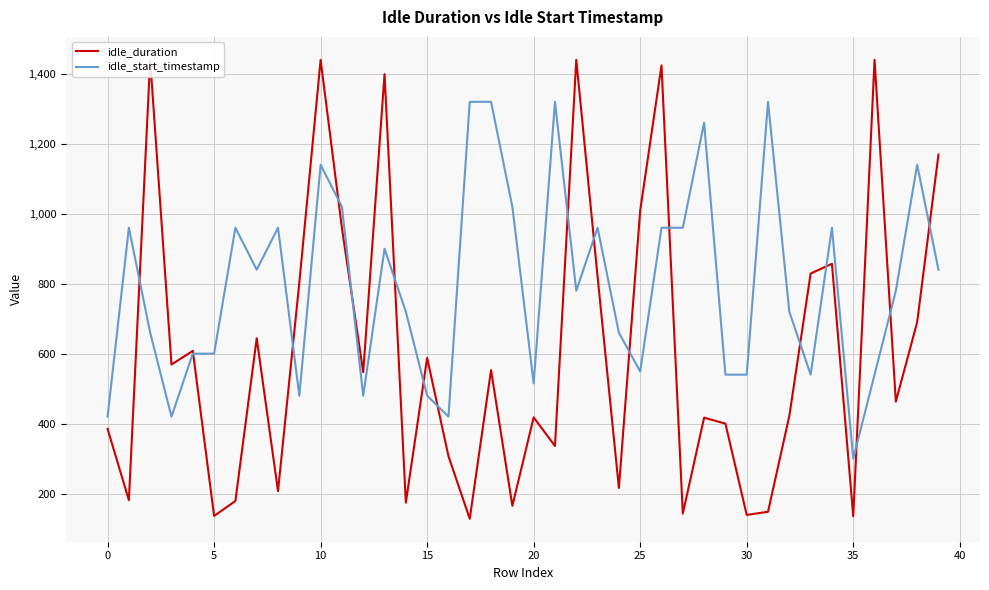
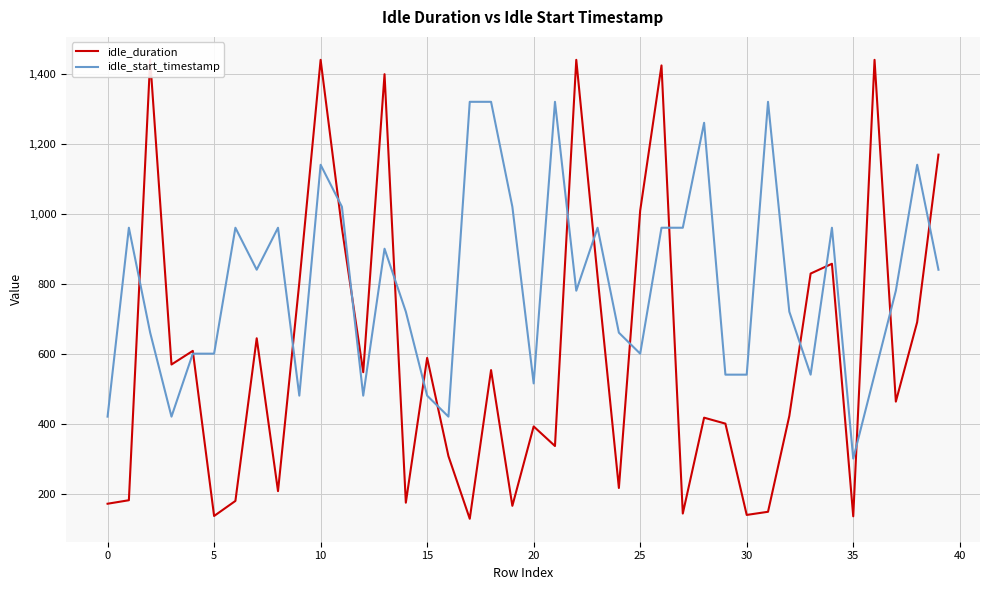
idle_duration, 0: 390 -> 170
idle_duration, 20: 420 -> 390
idle_start_timestamp, 25: 550 -> 600
